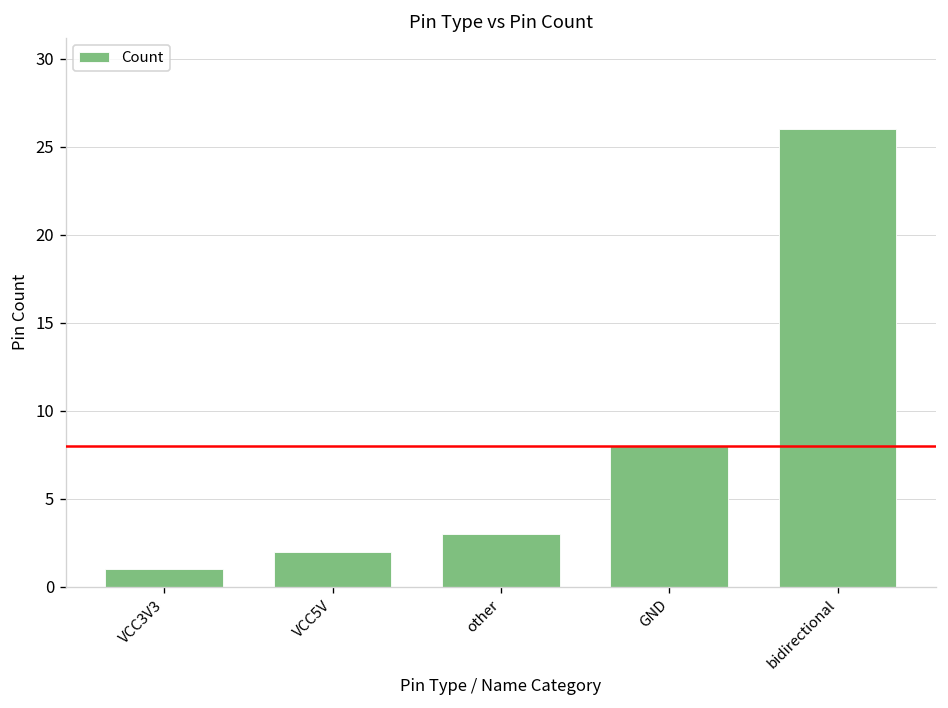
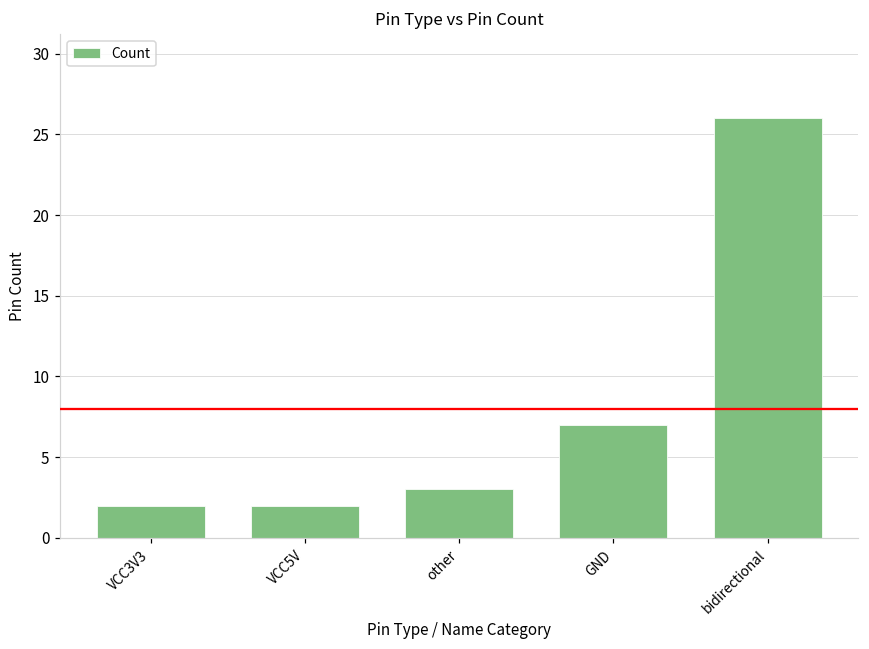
VCC3V3: 1 -> 2
GND: 8 -> 7
